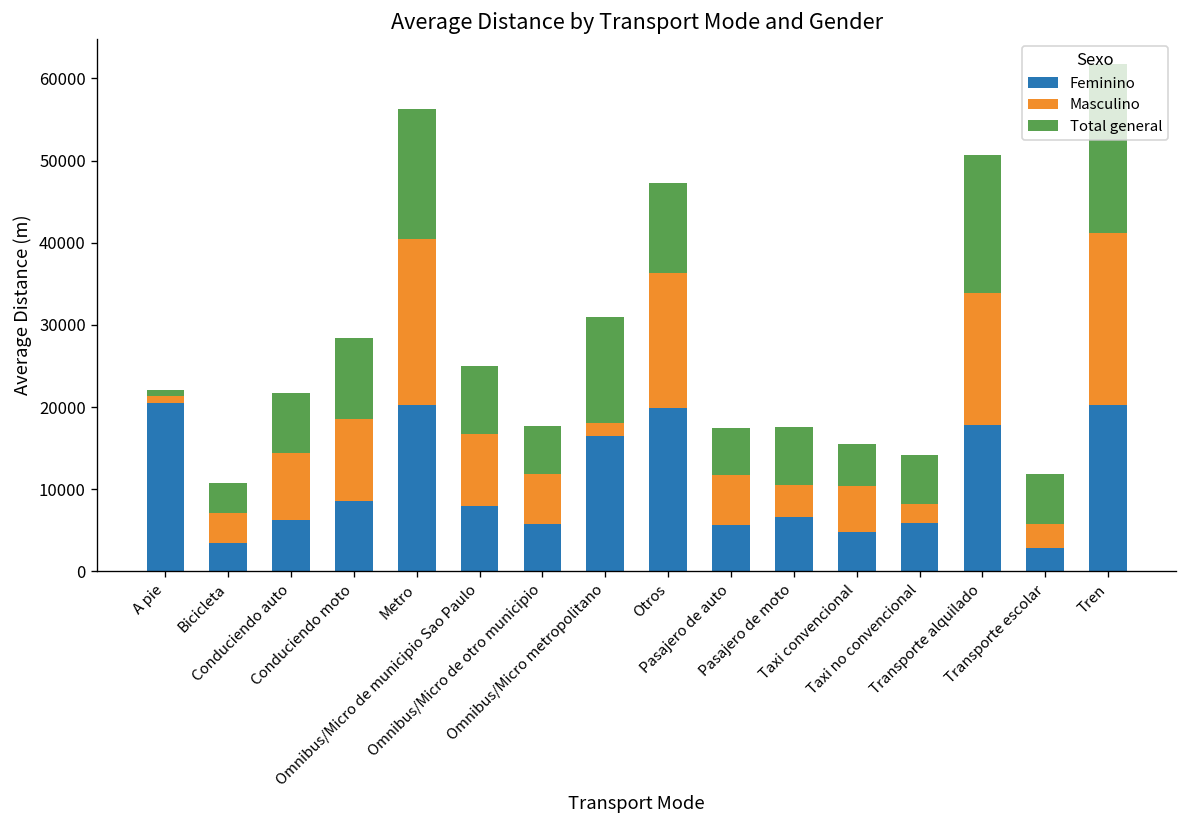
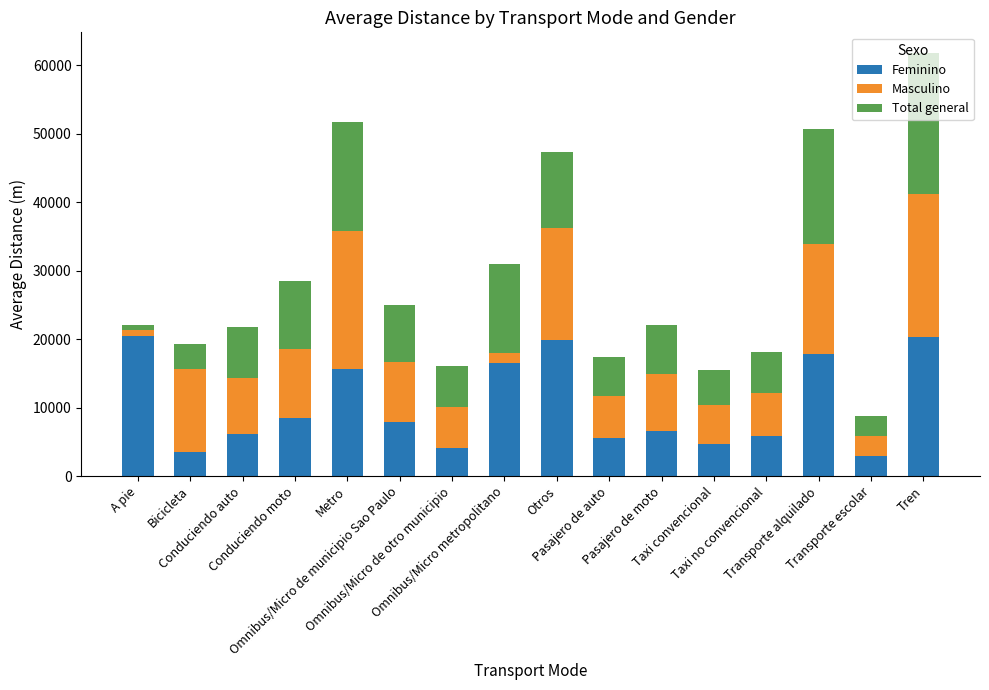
Masculino, Bicicleta: 4000 -> 12000
Feminino, Metro: 20000 -> 16000
Feminino, Omnibus/Micro de otro municipio: 6000 -> 4000
Masculino, Pasajero de moto: 4000 -> 8000
Masculino, Taxi no convencional: 2000 -> 6000
Total general, Transporte escolar: 6000 -> 3000
